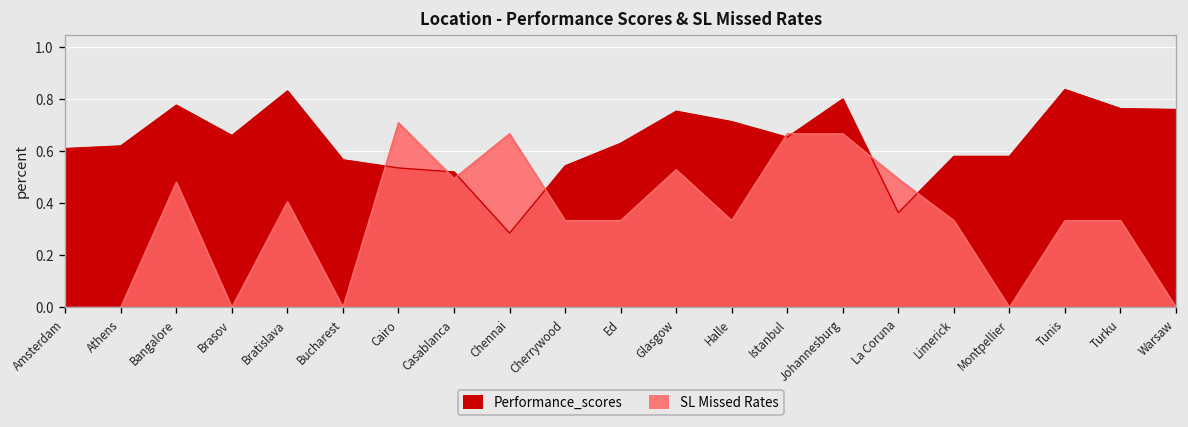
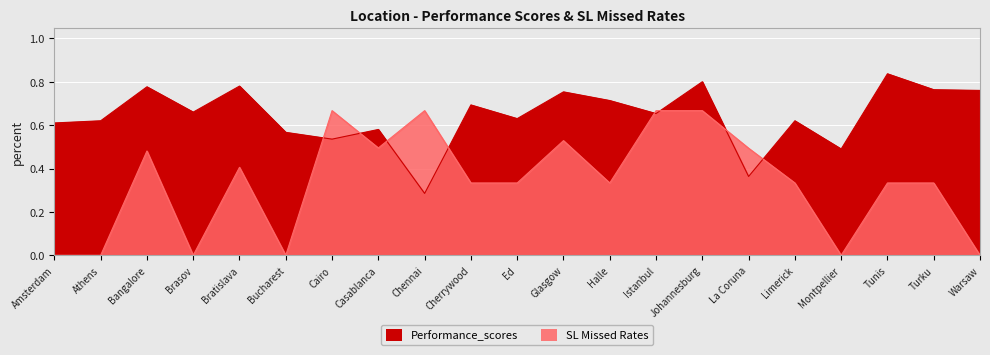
Performance_scores, Bratislava: 0.83 -> 0.78
SL Missed Rates, Cairo: 0.71 -> 0.67
Performance_scores, Casablanca: 0.52 -> 0.58
Performance_scores, Cherrywood: 0.54 -> 0.69
Performance_scores, Limerick: 0.58 -> 0.62
Performance_scores, Montpellier: 0.58 -> 0.49
